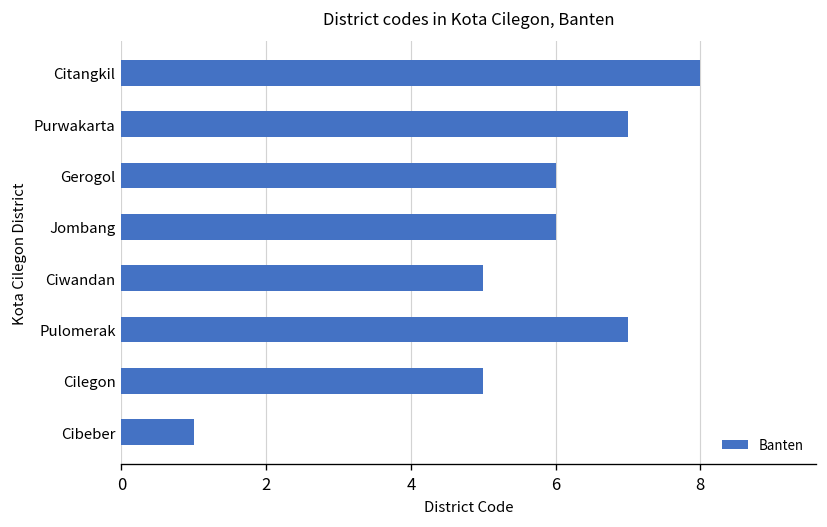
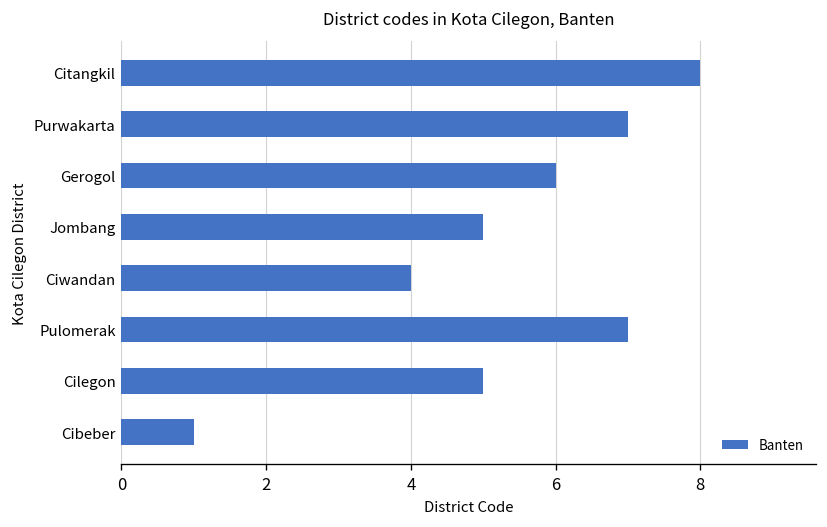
Jombang: 6 -> 5
Ciwandan: 5 -> 4
